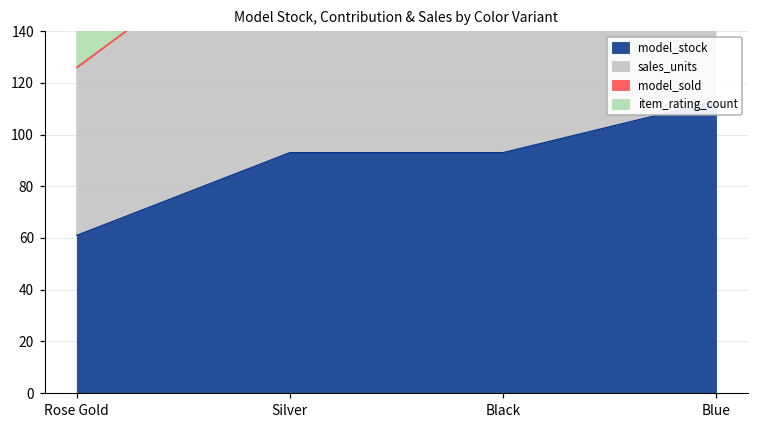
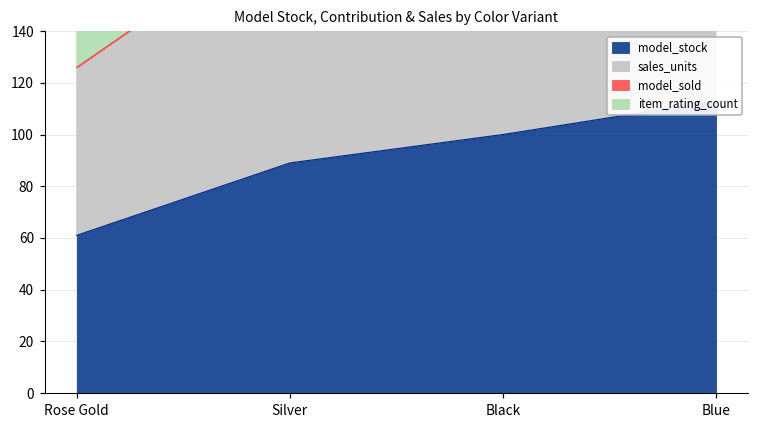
model_stock, Silver: 93 -> 89
model_stock, Black: 93 -> 100
